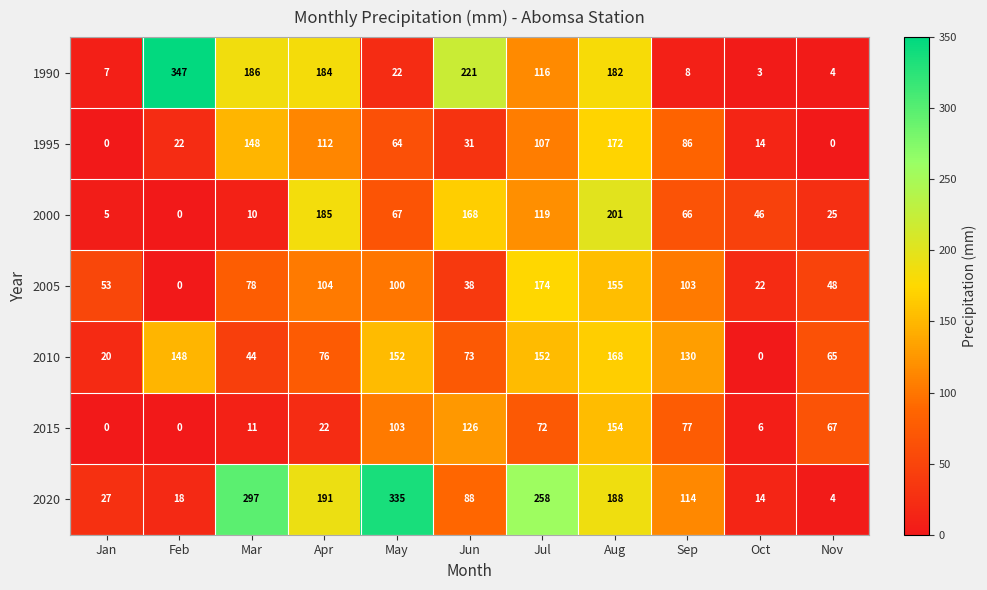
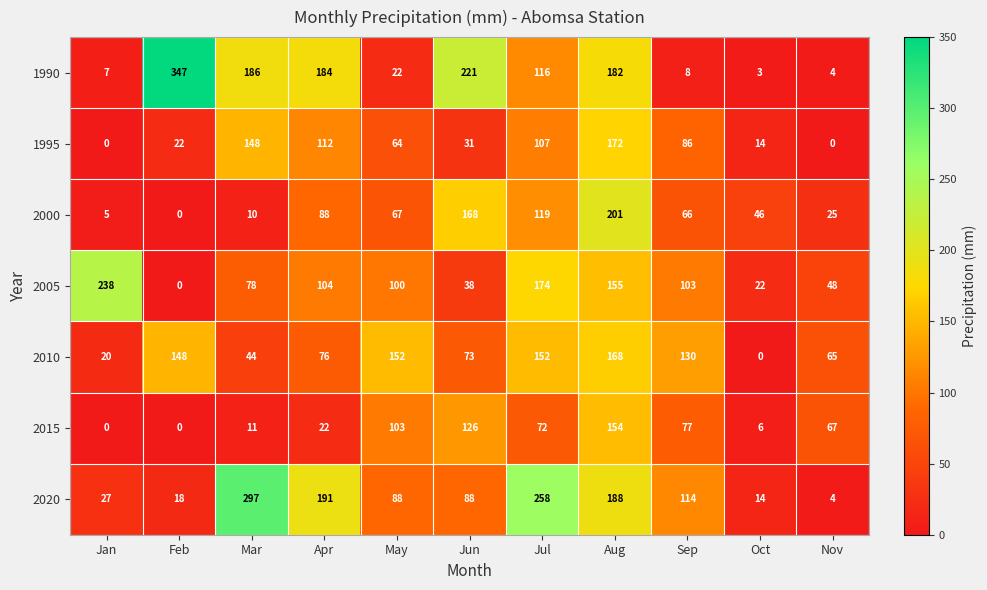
2000, Apr: 185 -> 88
2005, Jan: 53 -> 238
2020, May: 335 -> 88
